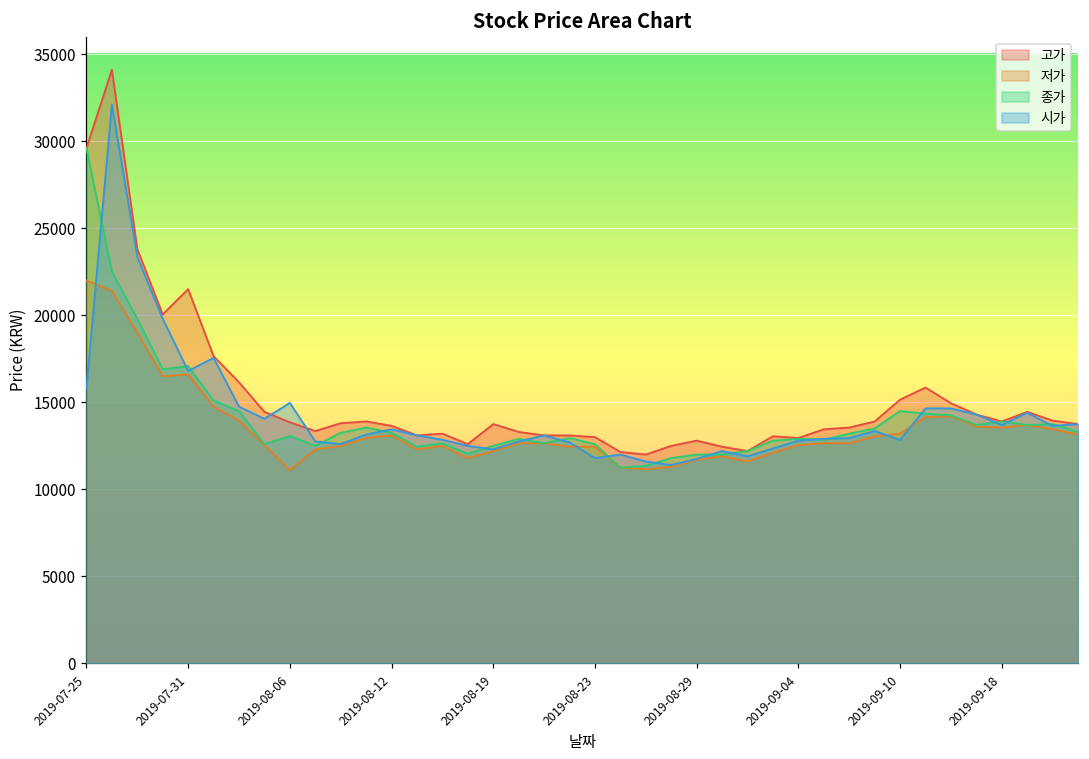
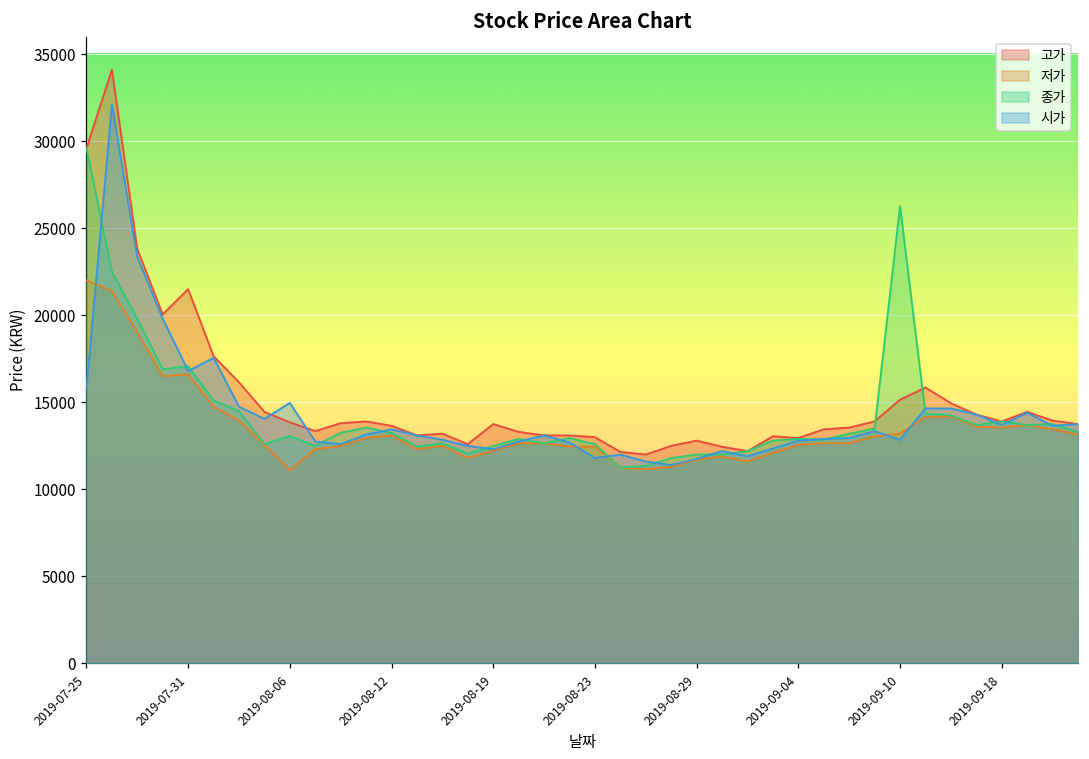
종가, 2019-09-10: 14500 -> 26300
